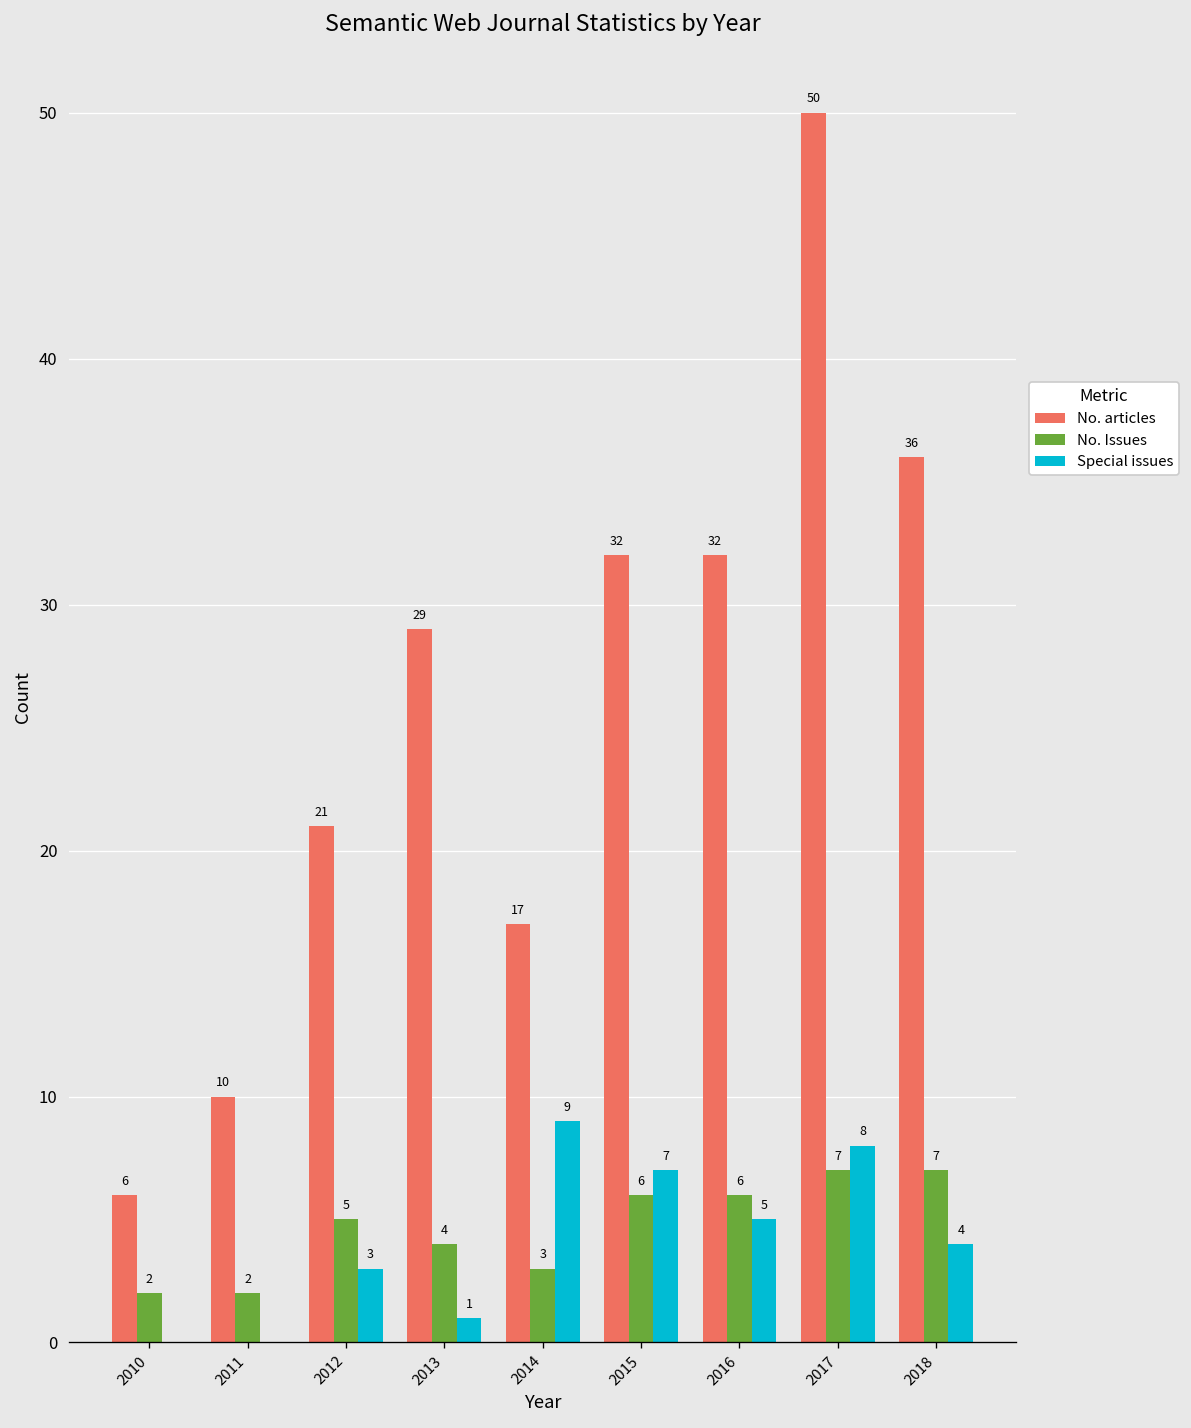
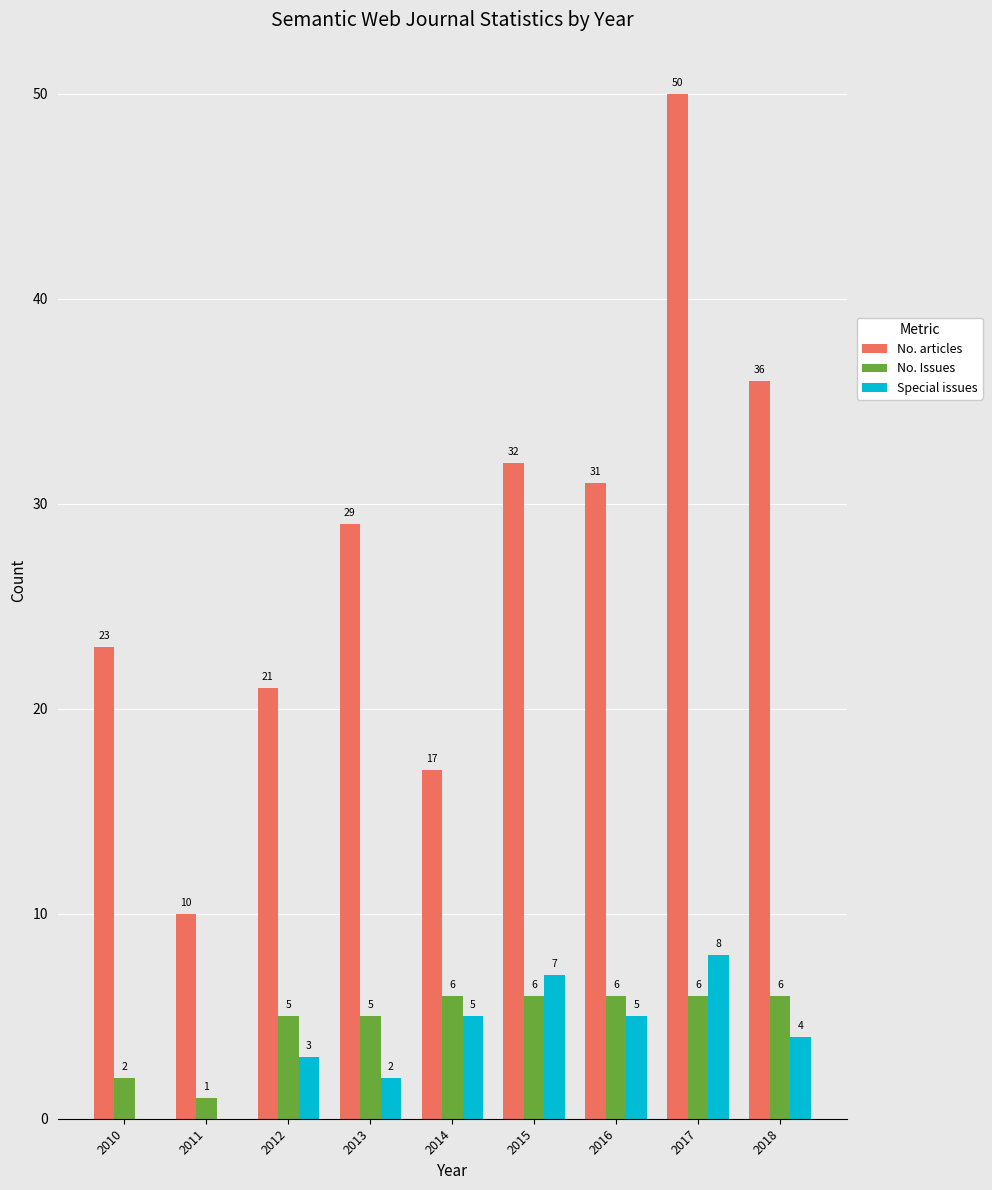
No. articles, 2010: 6 -> 23
No. Issues, 2011: 2 -> 1
No. Issues, 2013: 4 -> 5
Special issues, 2013: 1 -> 2
No. Issues, 2014: 3 -> 6
Special issues, 2014: 9 -> 5
No. articles, 2016: 32 -> 31
No. Issues, 2017: 7 -> 6
No. Issues, 2018: 7 -> 6
